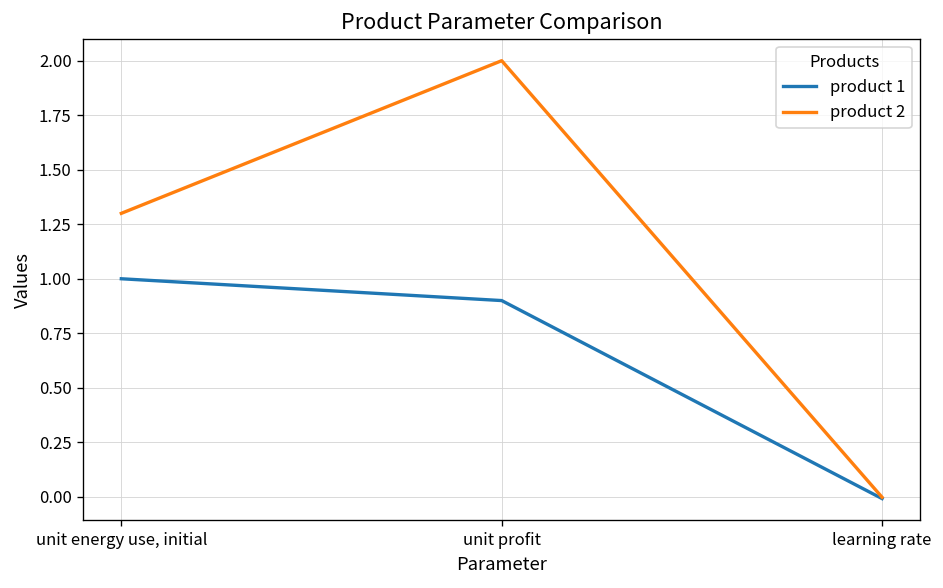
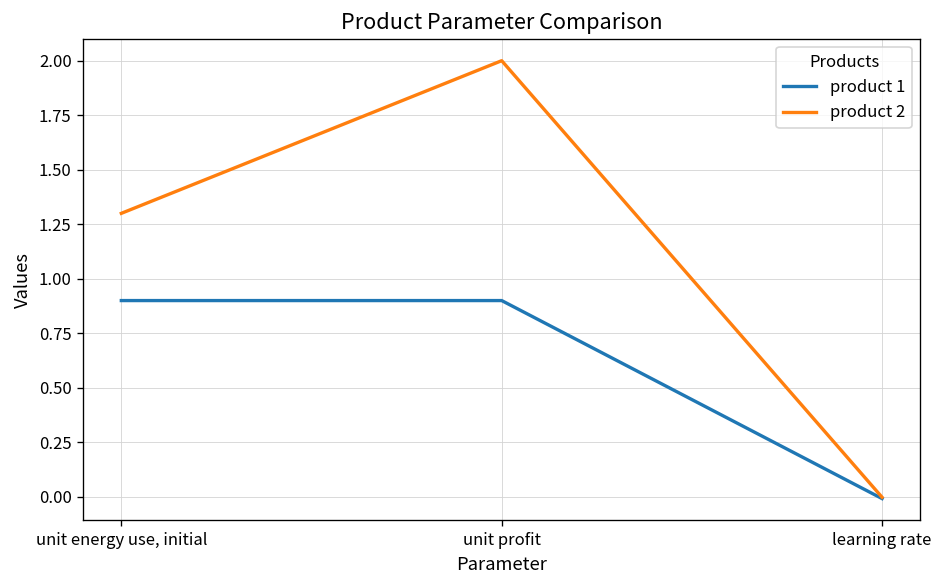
product 1, unit energy use, initial: 1.0 -> 0.9
